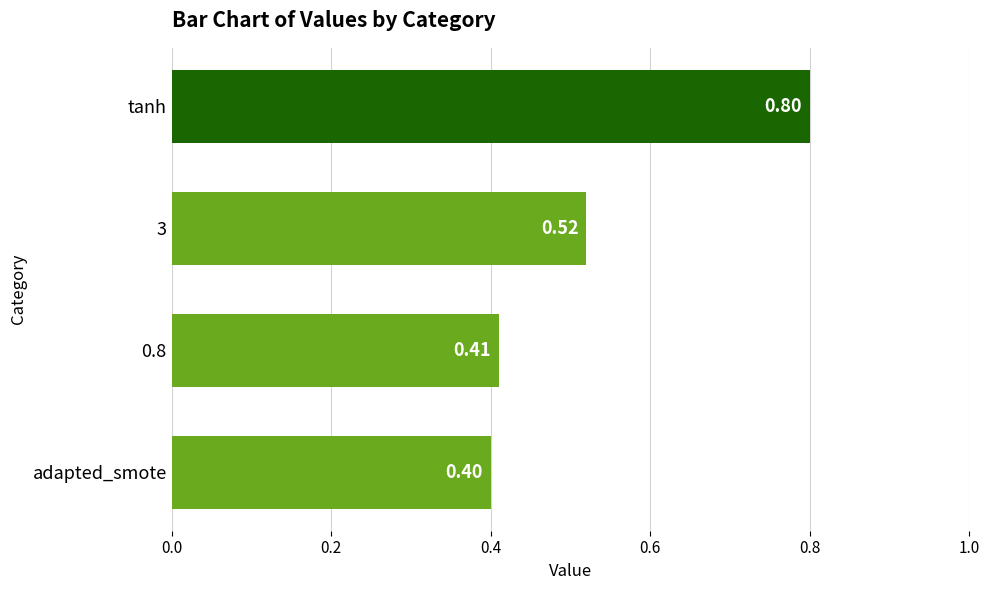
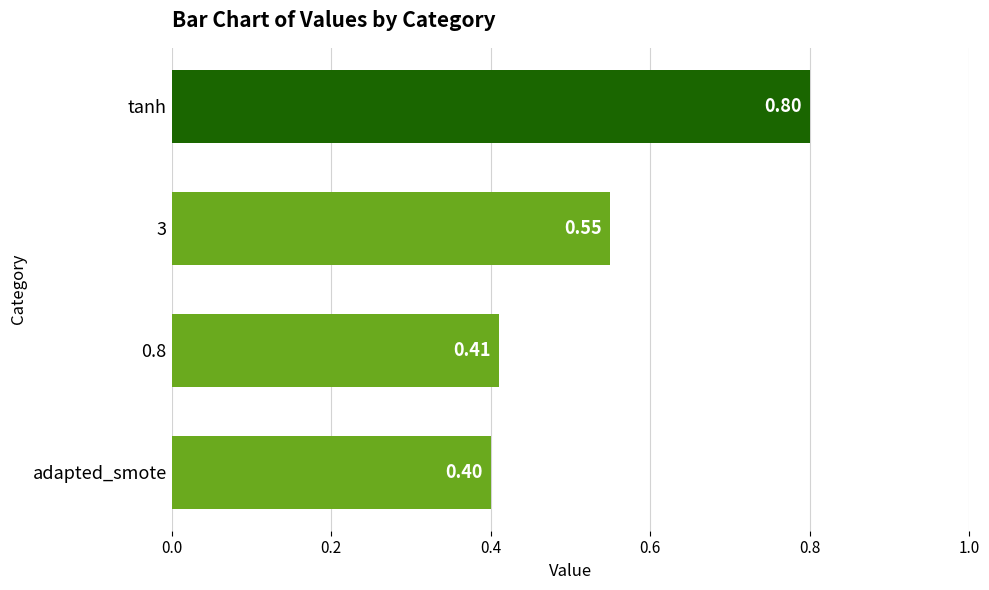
3: 0.52 -> 0.55
